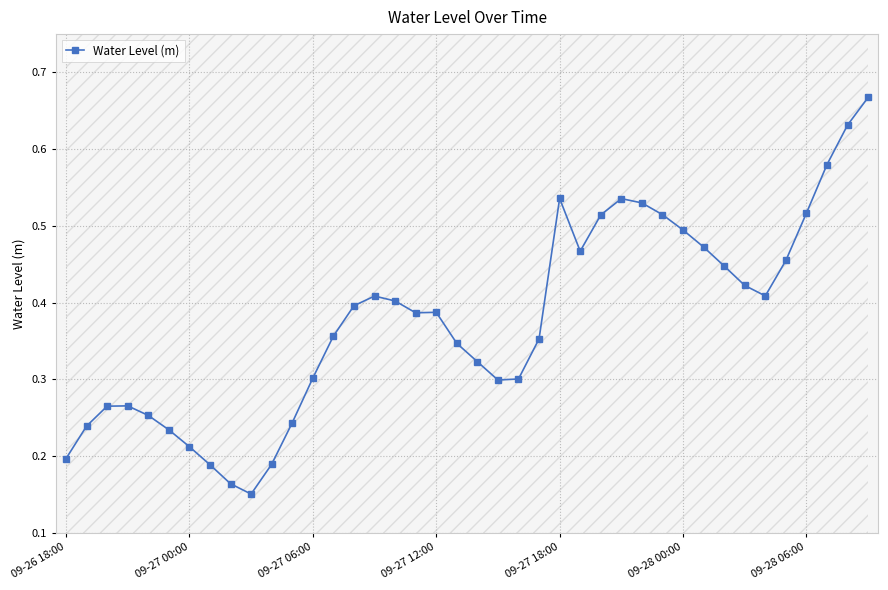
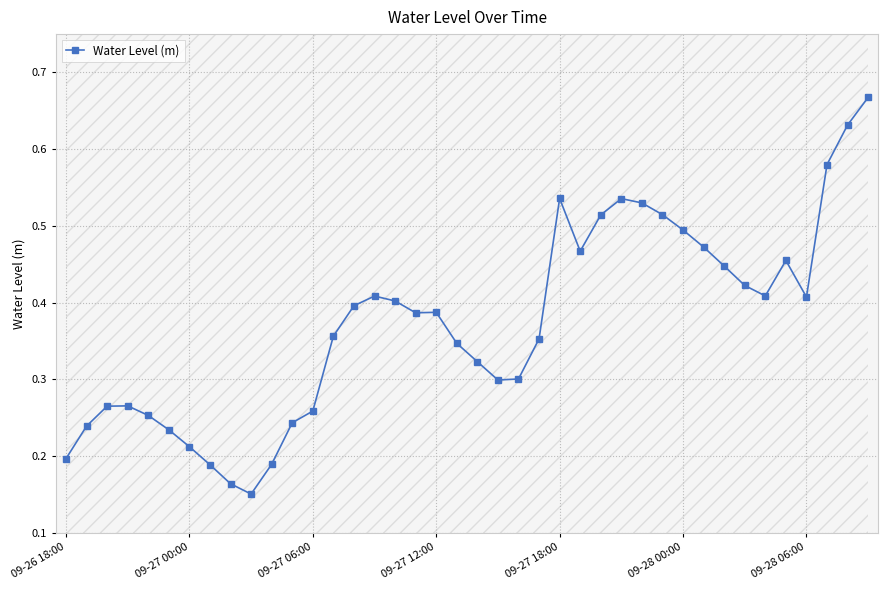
Water Level (m), 09-27 06:00: 0.30 -> 0.26
Water Level (m), 09-28 06:00: 0.52 -> 0.41
